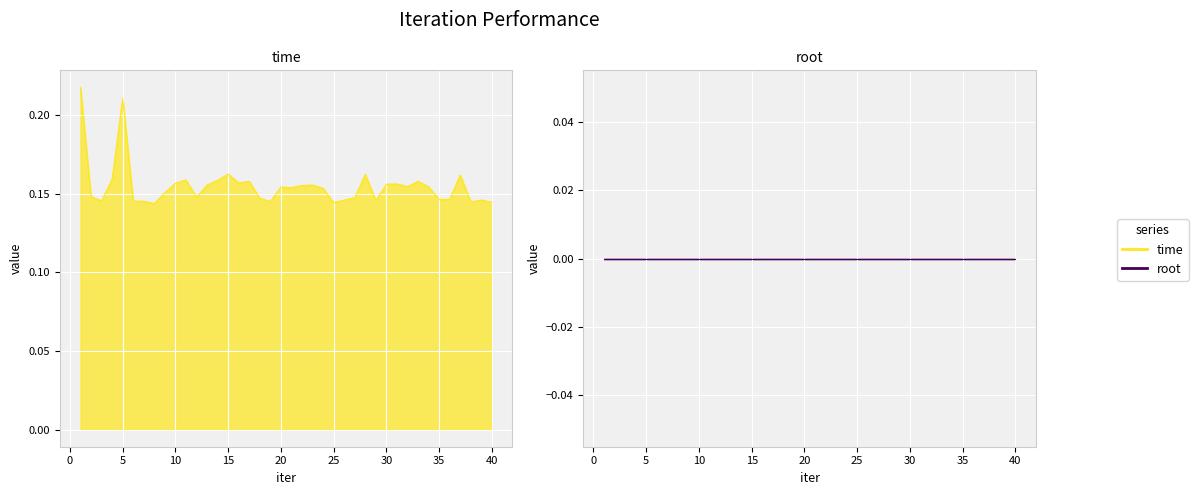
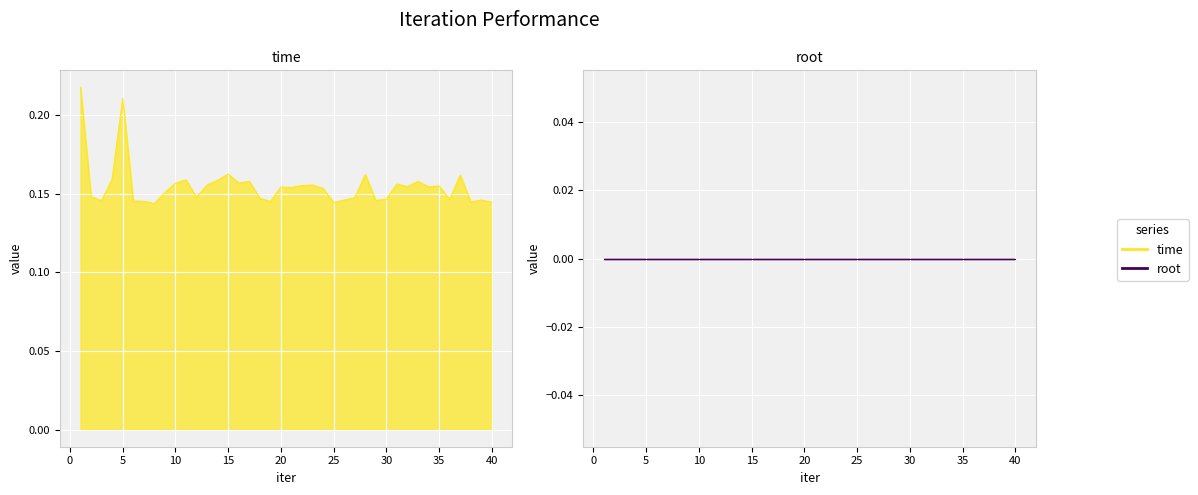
time, 30: 0.156 -> 0.146
time, 35: 0.146 -> 0.155
